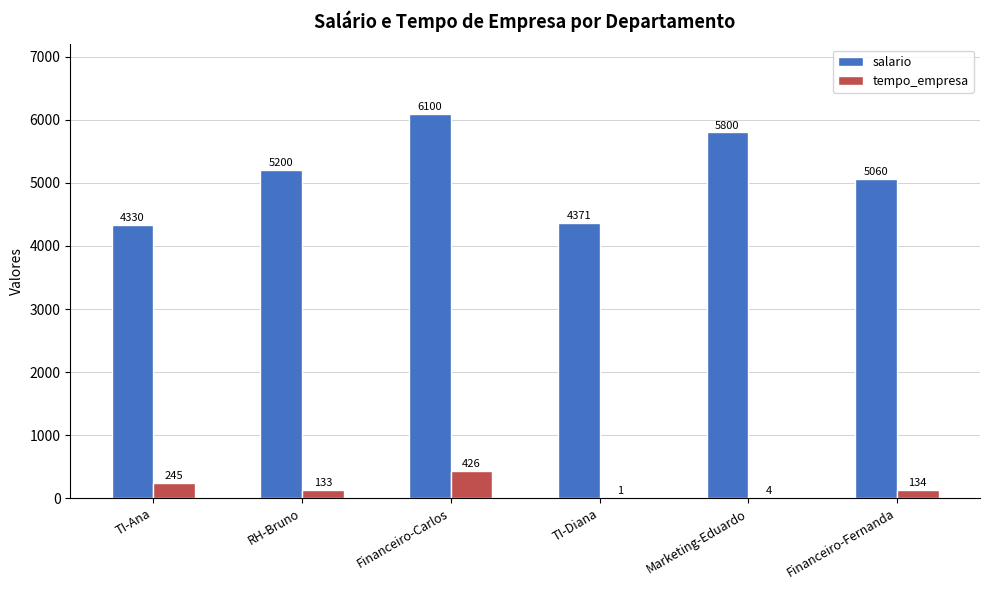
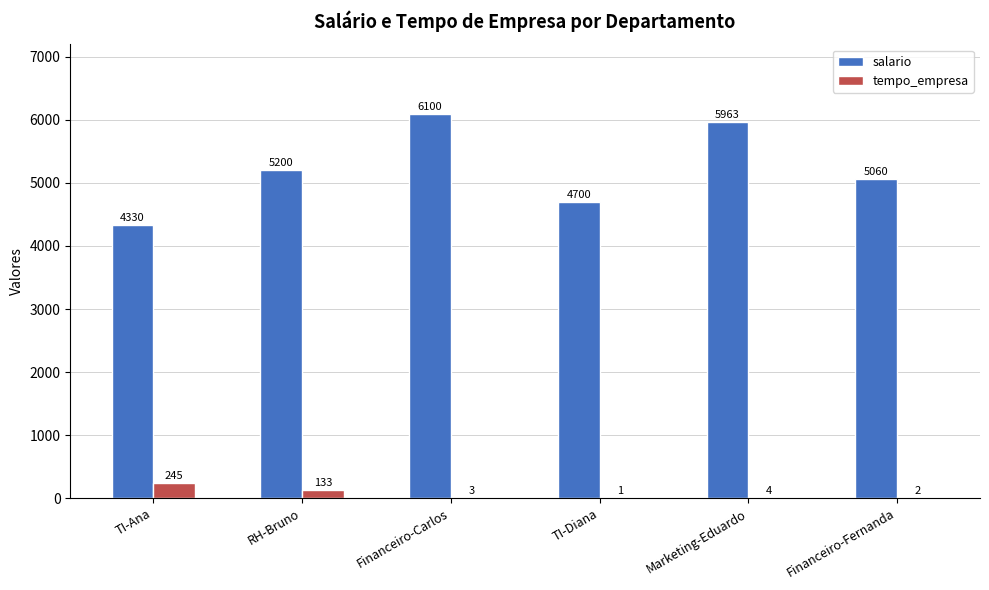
tempo_empresa, Financeiro-Carlos: 426 -> 3
salario, TI-Diana: 4371 -> 4700
salario, Marketing-Eduardo: 5800 -> 5963
tempo_empresa, Financeiro-Fernanda: 134 -> 2
